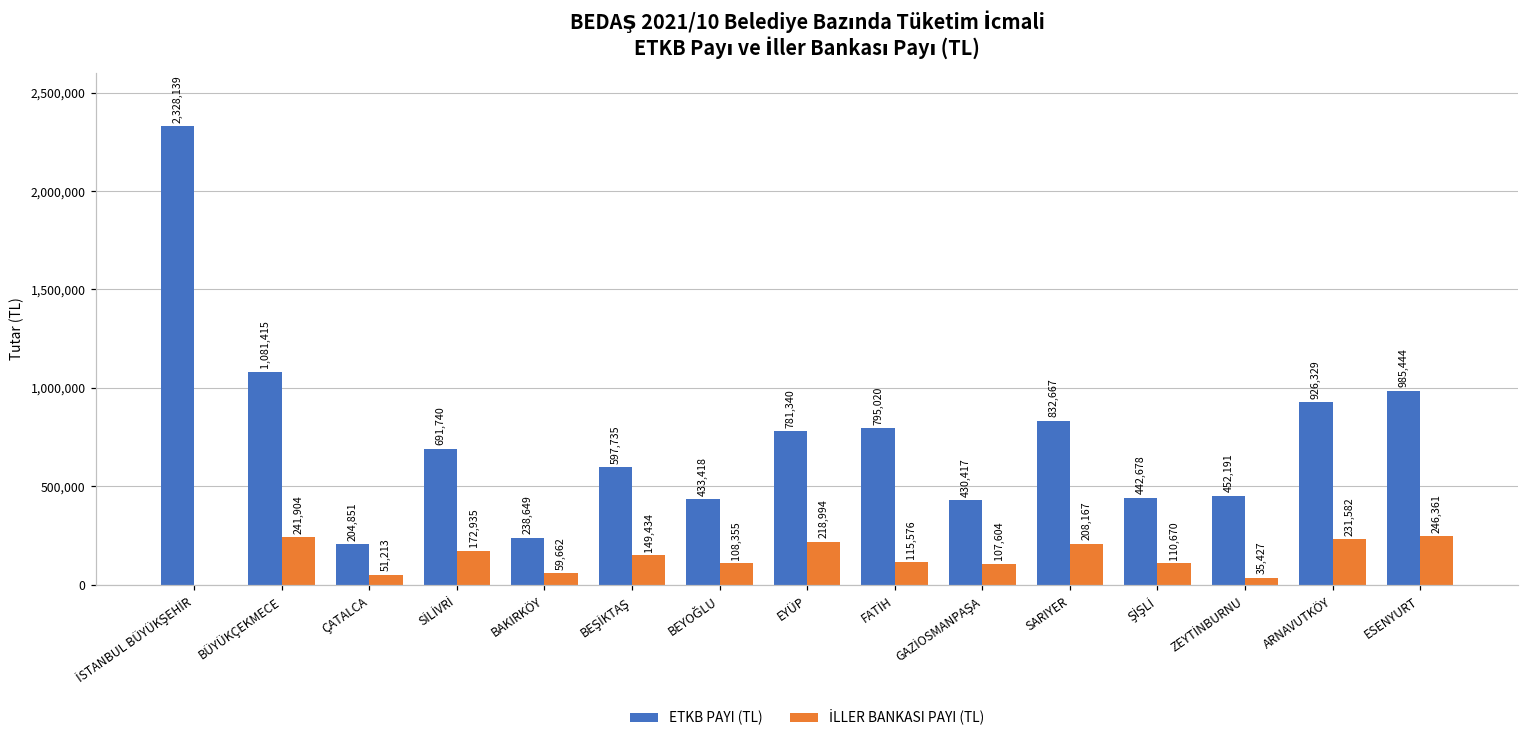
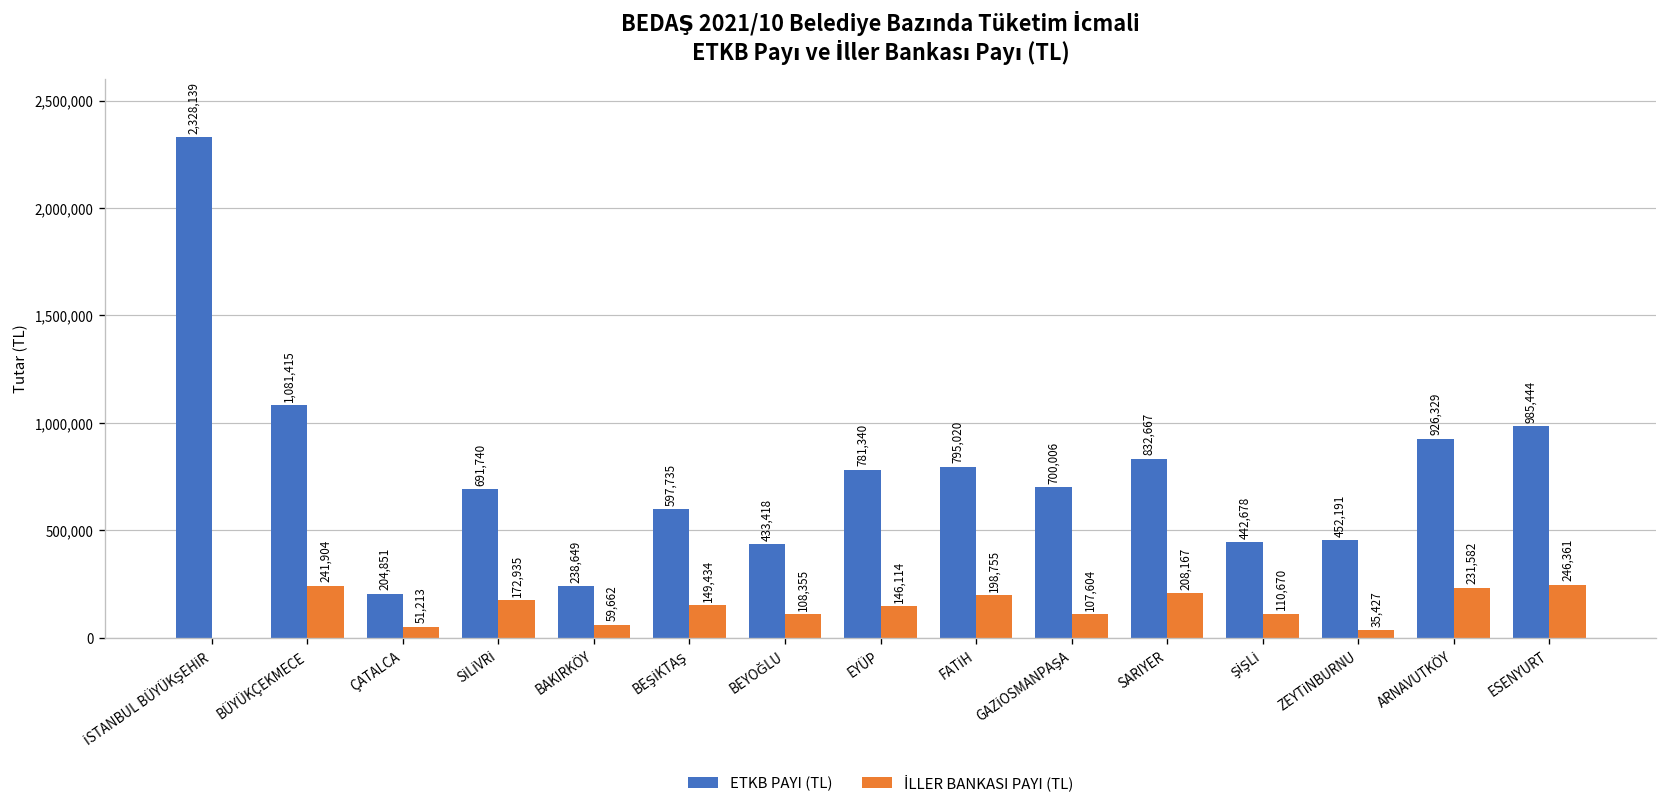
İLLER BANKASI PAYI (TL), EYÜP: 218,994 -> 146,114
İLLER BANKASI PAYI (TL), FATİH: 115,576 -> 198,755
ETKB PAYI (TL), GAZİOSMANPAŞA: 430,417 -> 700,006
